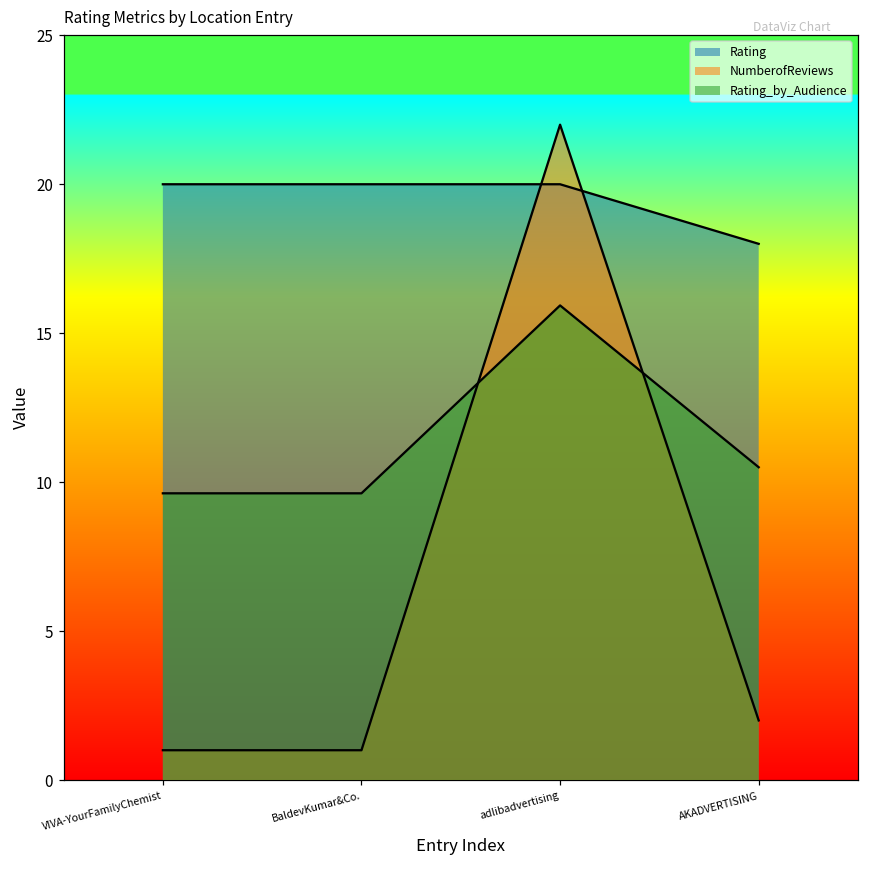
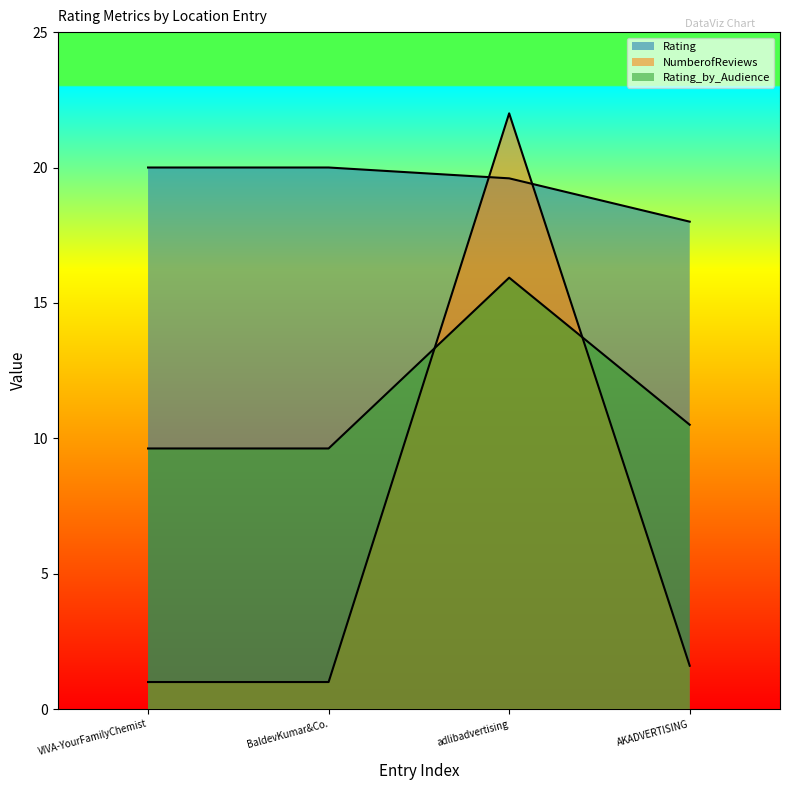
Rating, adlibadvertising: 20.0 -> 19.6
NumberofReviews, AKADVERTISING: 2.0 -> 1.6
